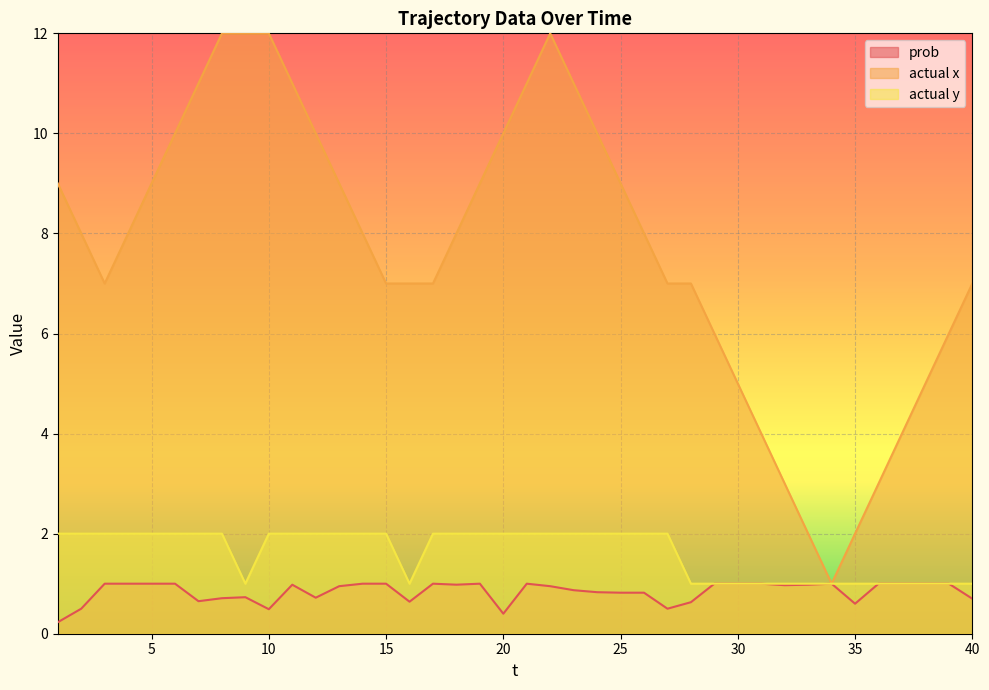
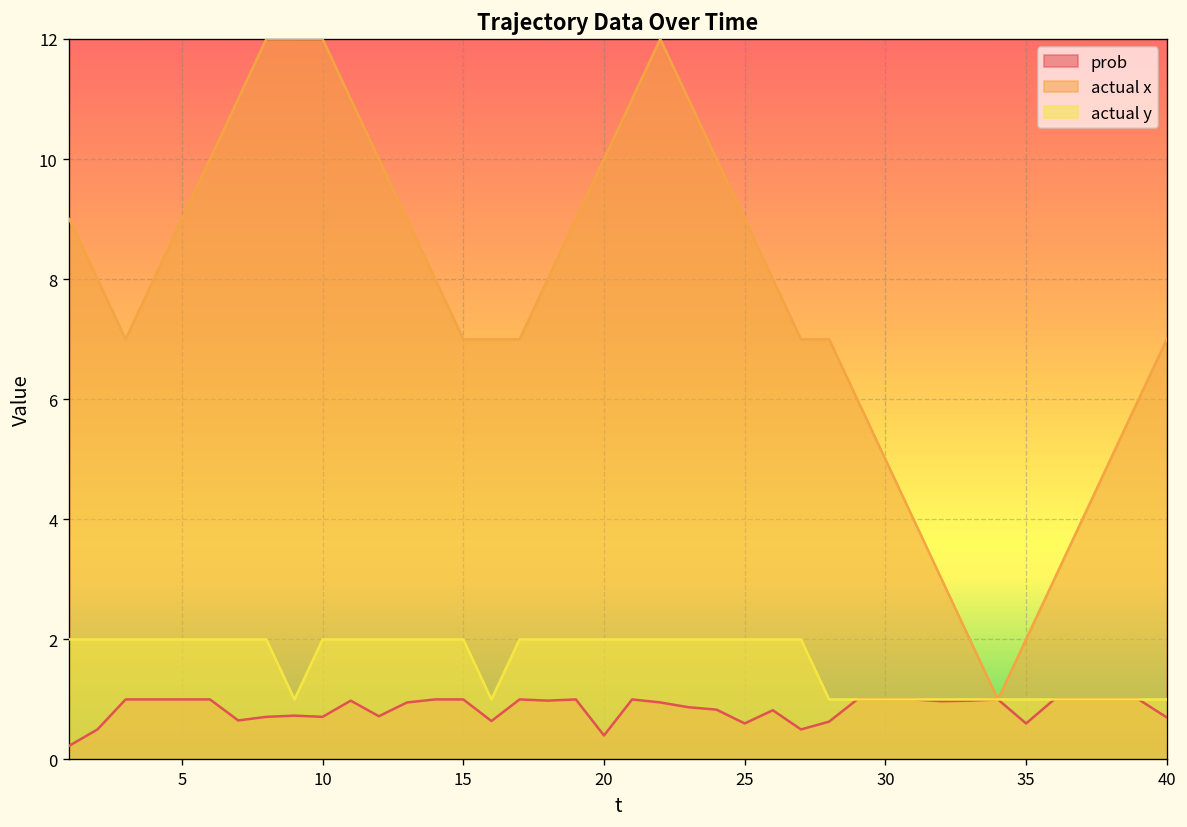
prob, 10: 0.5 -> 0.7
prob, 25: 0.8 -> 0.6
